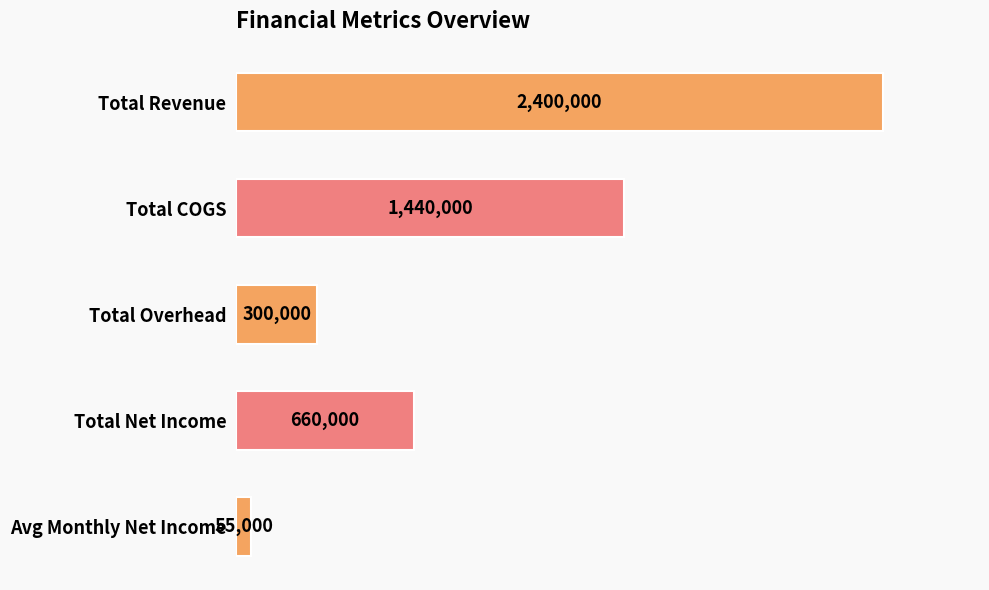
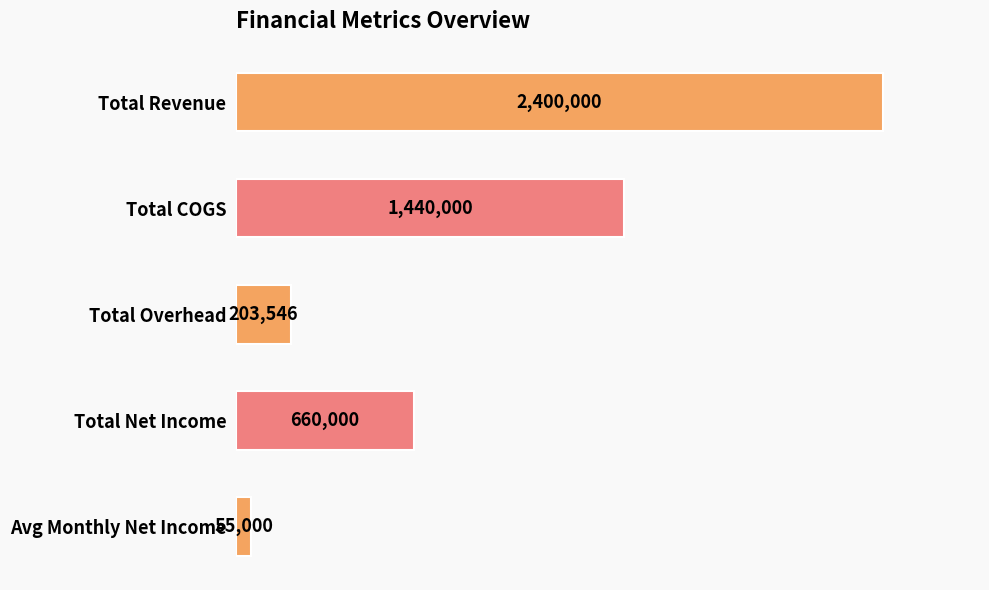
Total Overhead: 300,000 -> 203,546
